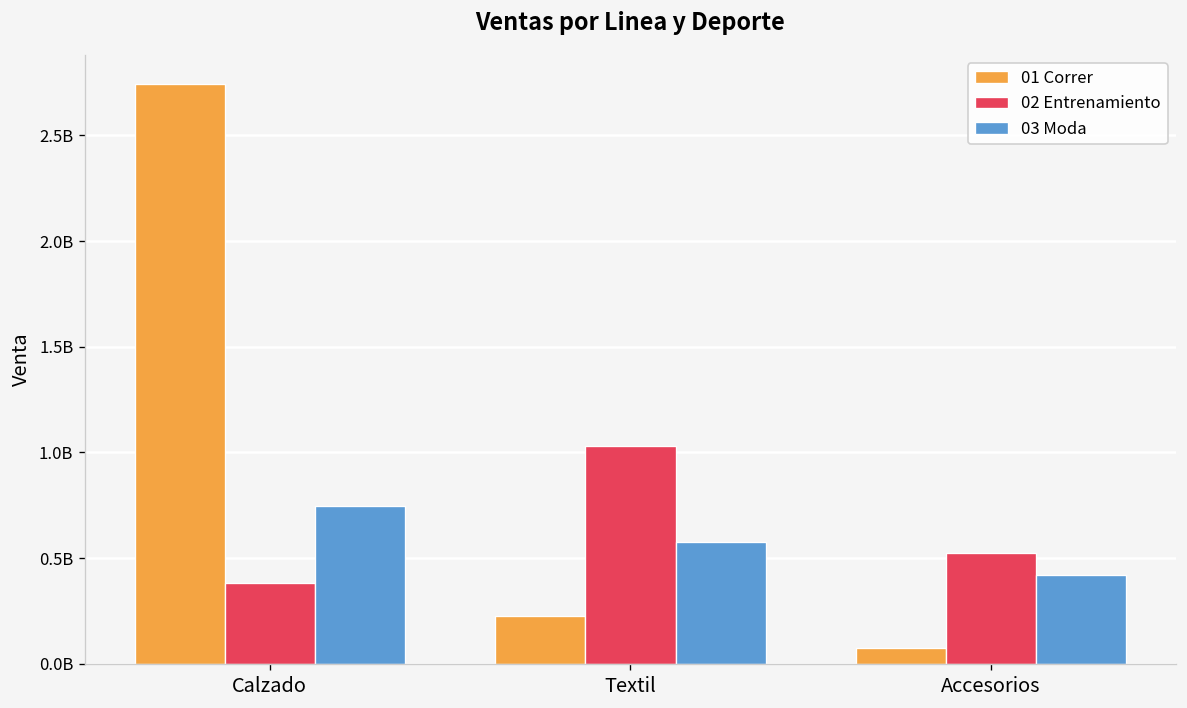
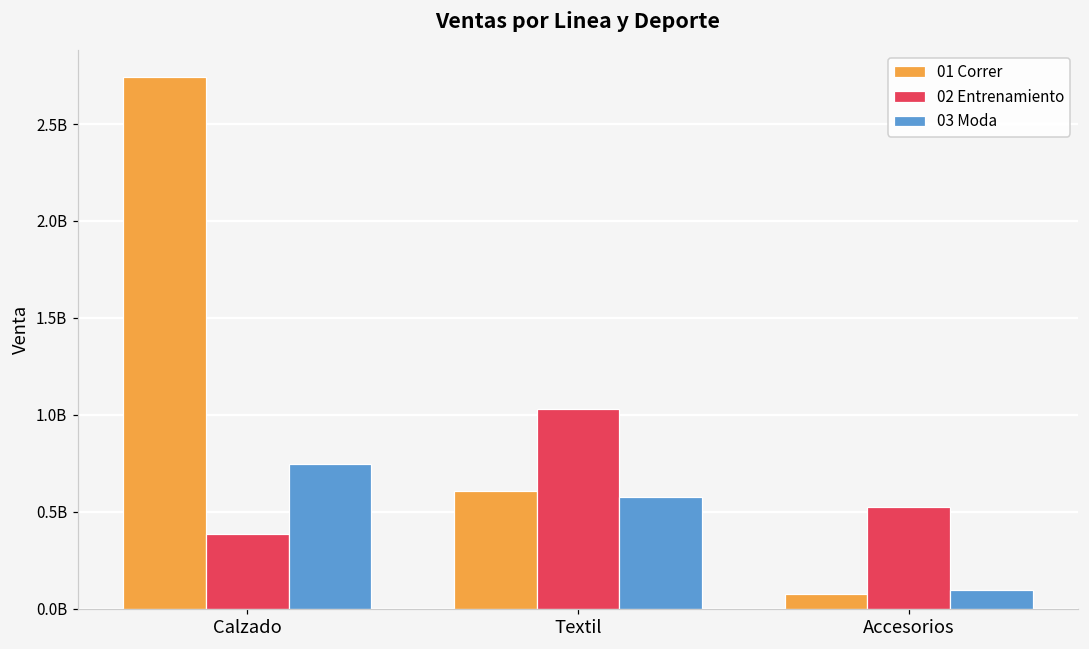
01 Correr, Textil: 230000000 -> 610000000
03 Moda, Accesorios: 420000000 -> 100000000
